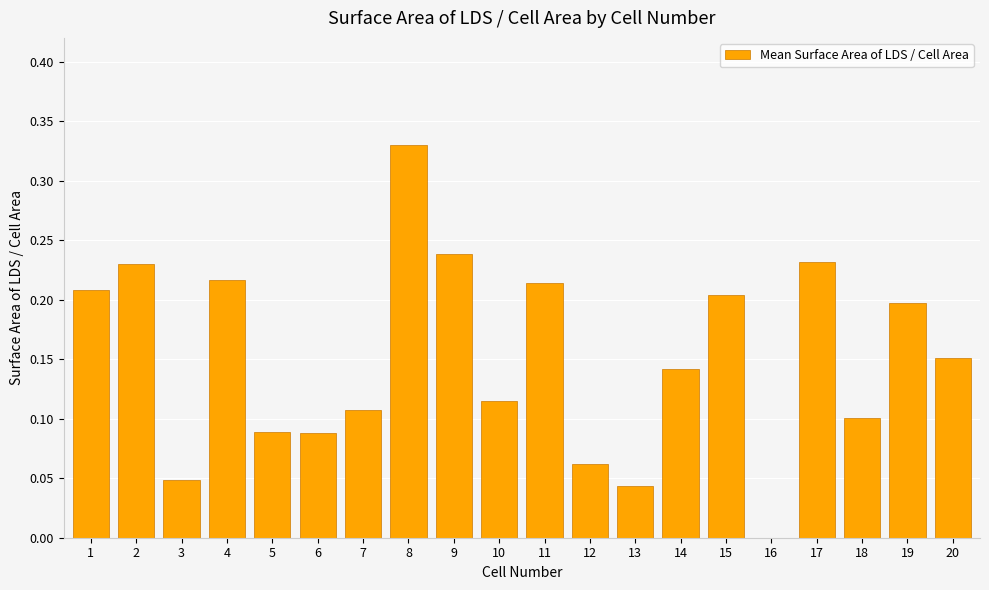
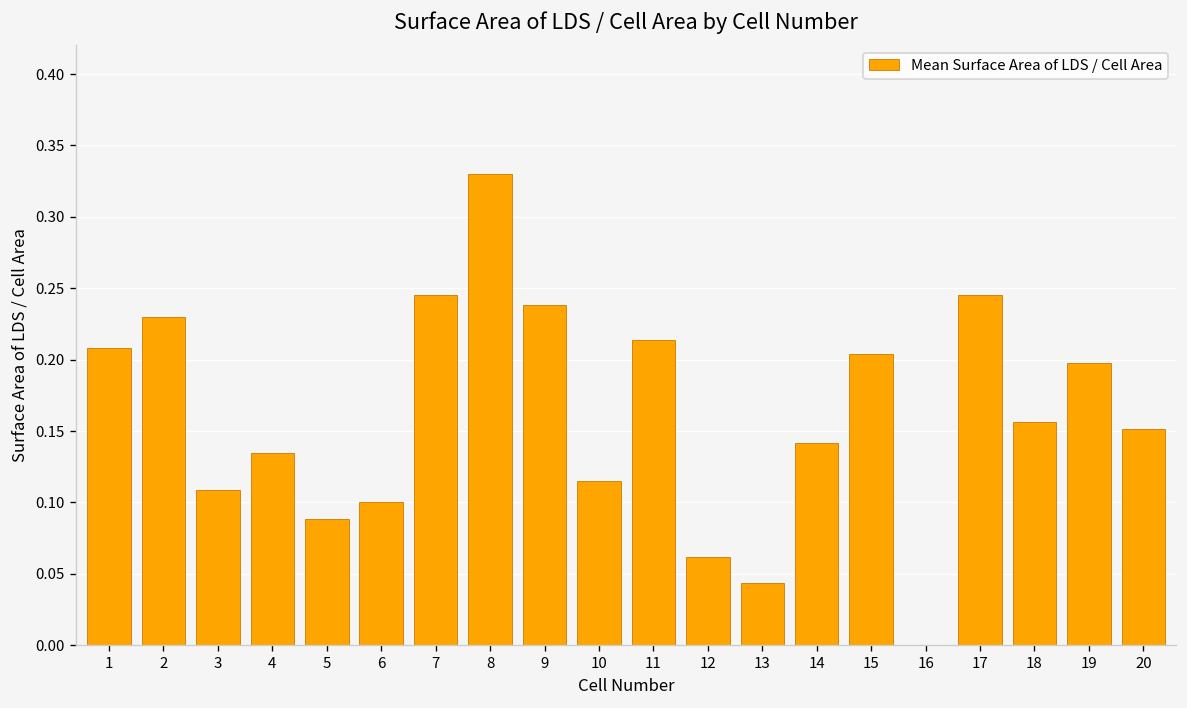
3: 0.049 -> 0.109
4: 0.217 -> 0.135
6: 0.088 -> 0.101
7: 0.107 -> 0.245
17: 0.232 -> 0.245
18: 0.101 -> 0.156
